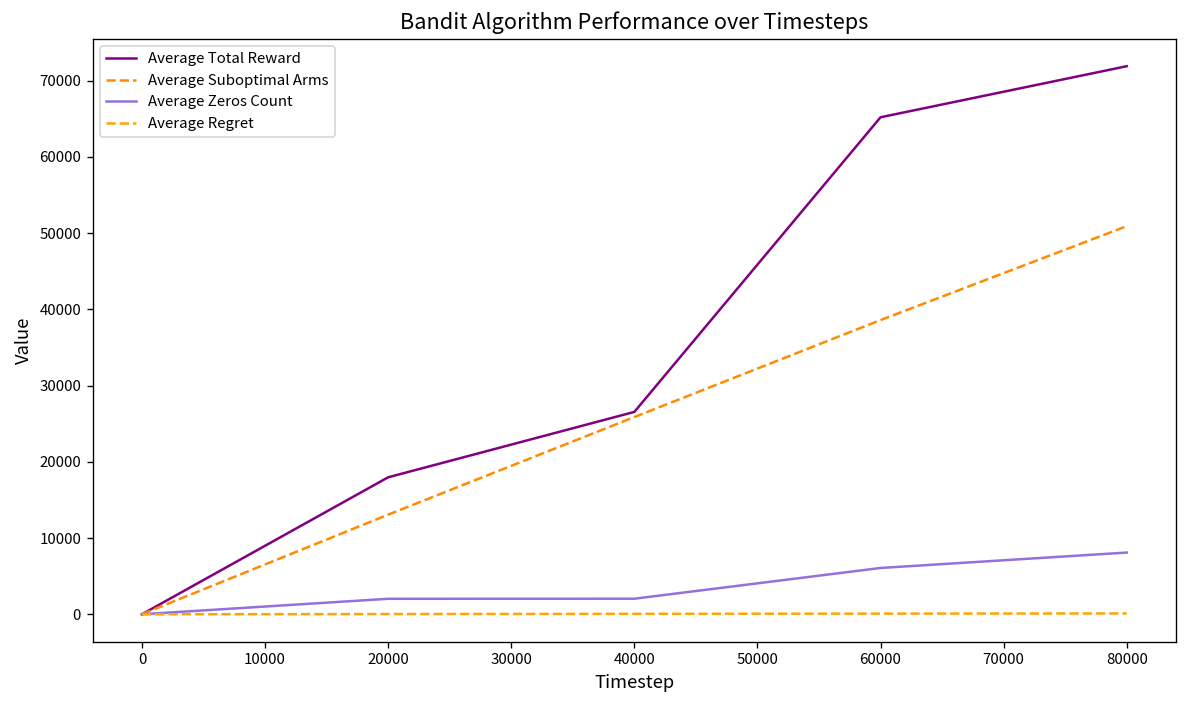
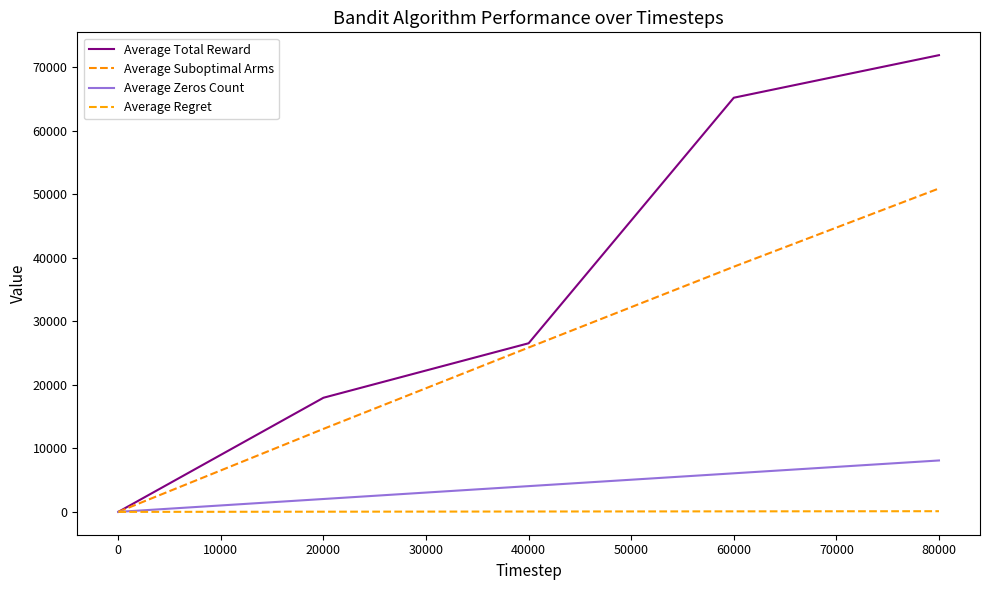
Average Zeros Count, 40000: 2000 -> 4000
